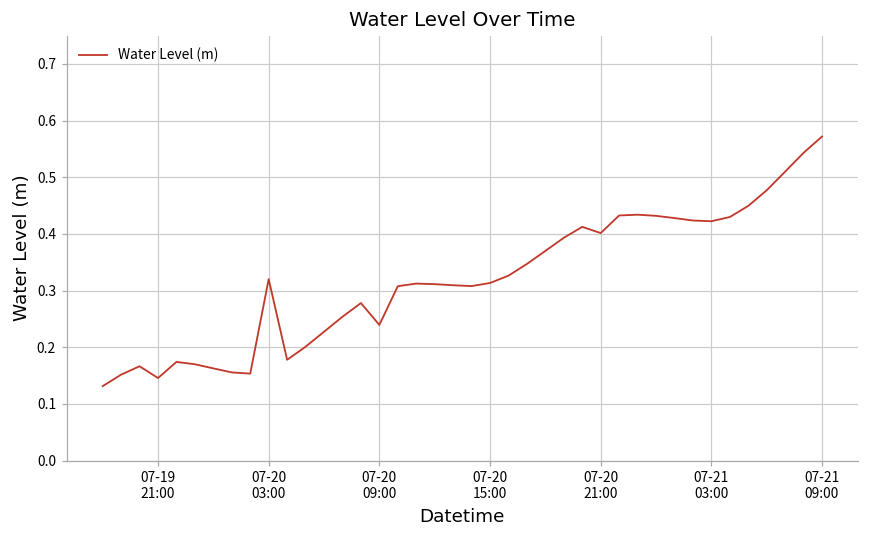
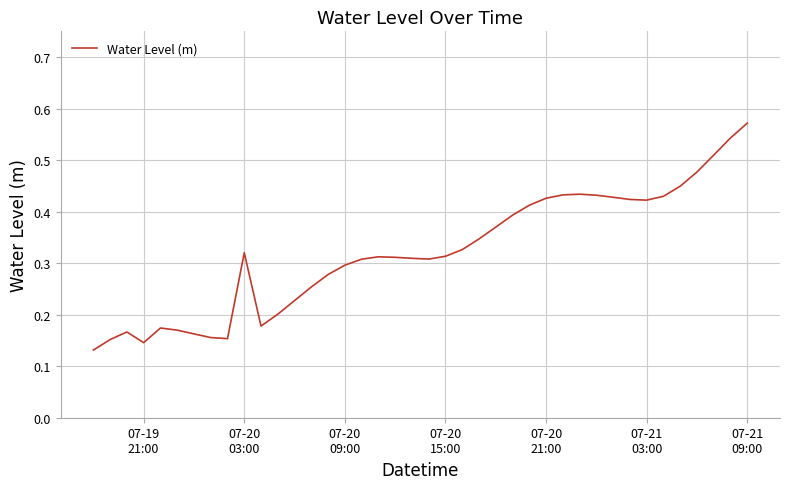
07-20 09:00: 0.24 -> 0.30
07-20 21:00: 0.40 -> 0.43
